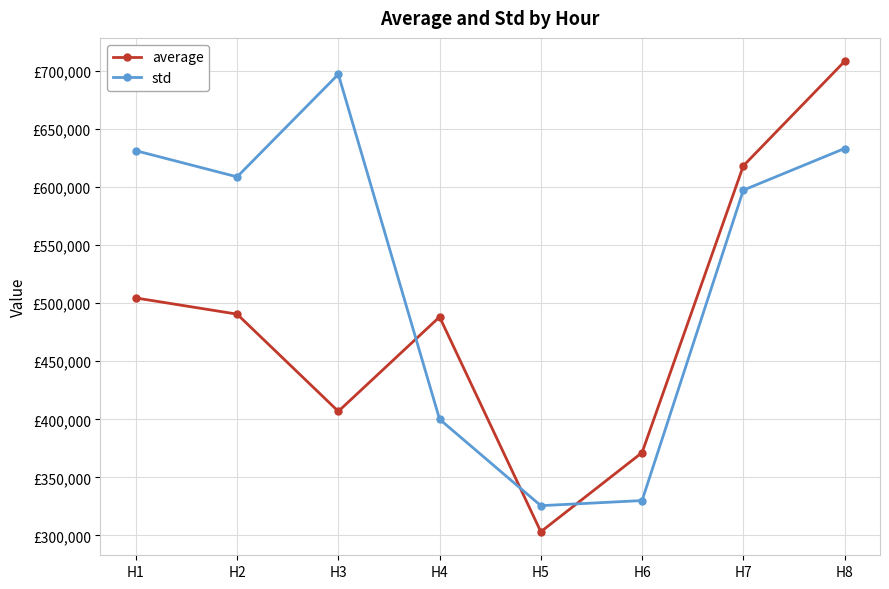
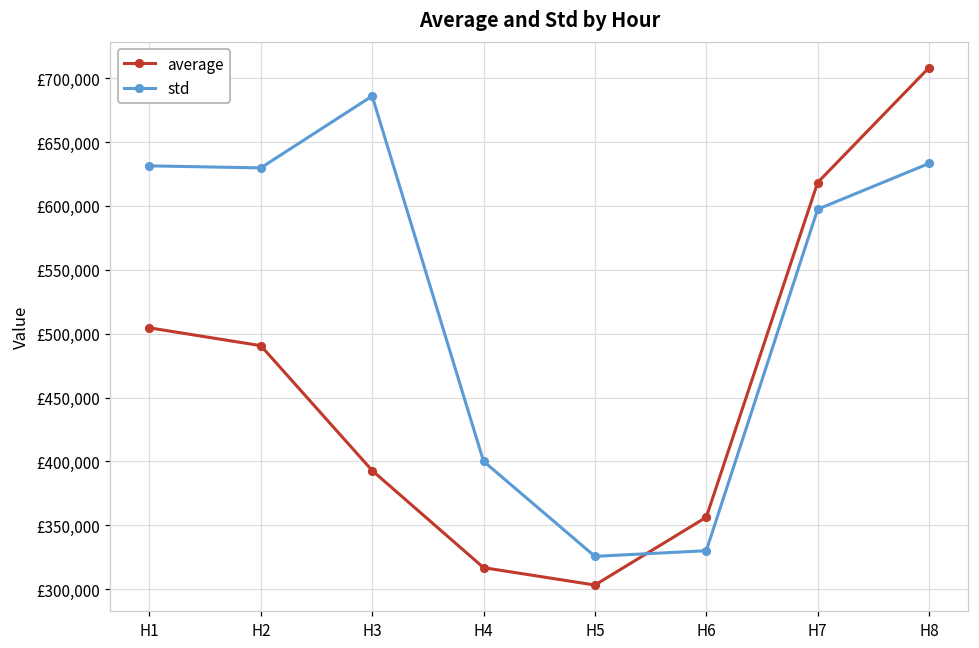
std, H2: £609,000 -> £630,000
average, H3: £407,000 -> £393,000
std, H3: £697,000 -> £686,000
average, H4: £488,000 -> £317,000
average, H6: £371,000 -> £356,000
